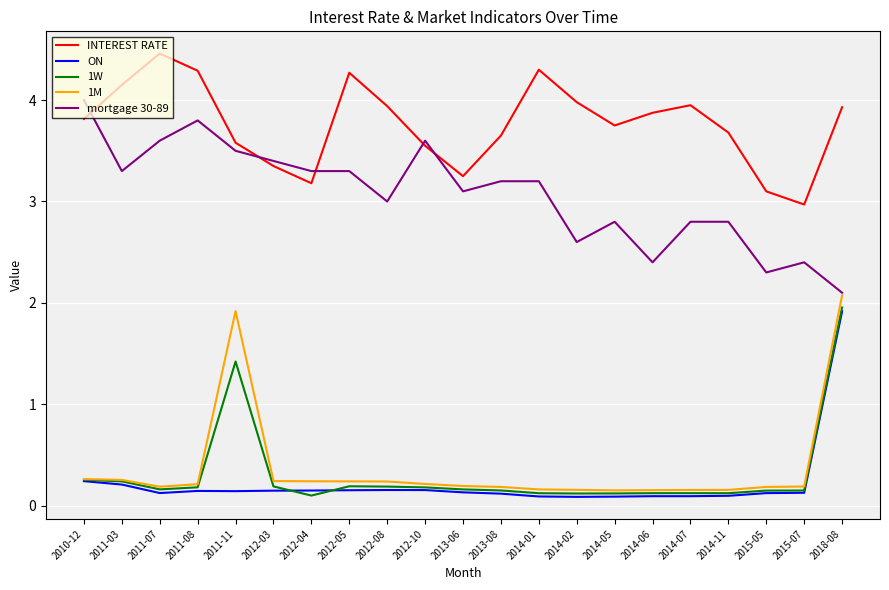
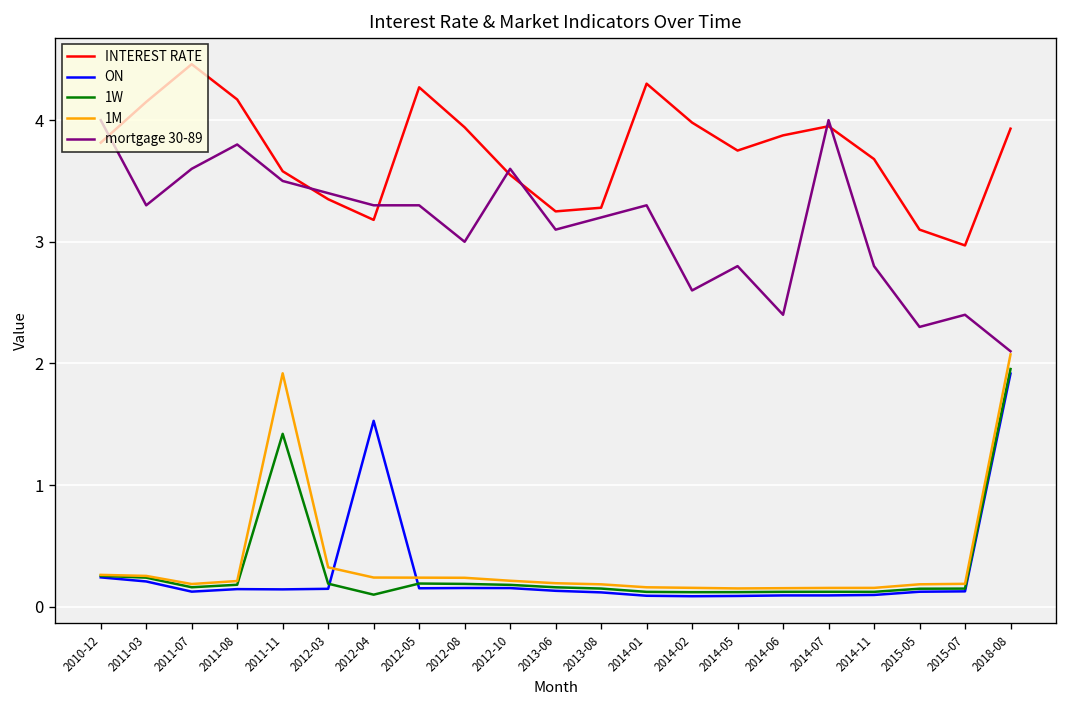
INTEREST RATE, 2011-08: 4.29 -> 4.17
1M, 2012-03: 0.24 -> 0.32
ON, 2012-04: 0.15 -> 1.53
INTEREST RATE, 2013-08: 3.65 -> 3.28
mortgage 30-89, 2014-01: 3.2 -> 3.3
mortgage 30-89, 2014-07: 2.8 -> 4.0
